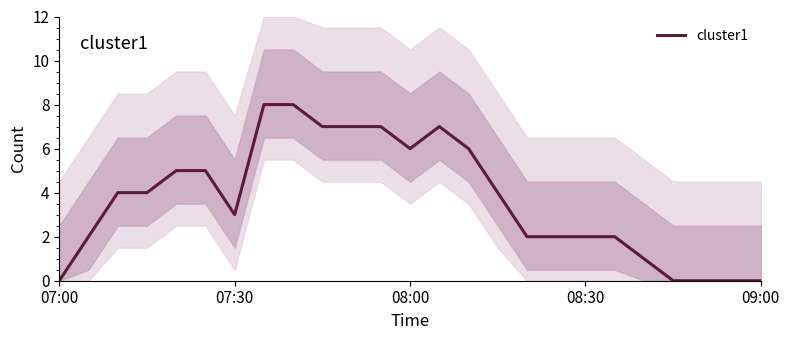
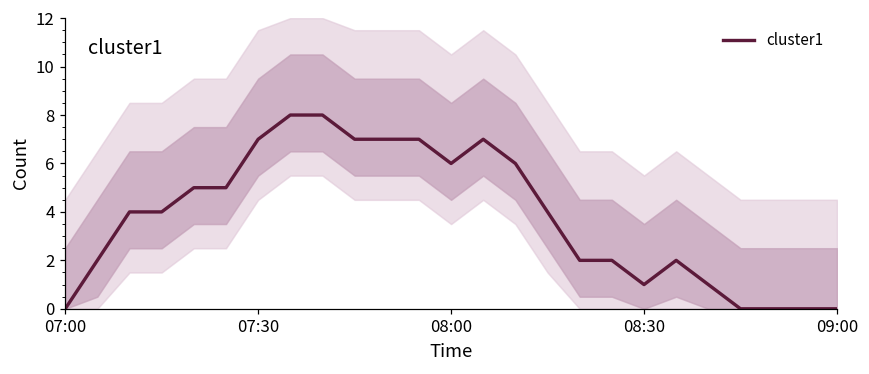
cluster1, 07:30: 3 -> 7
cluster1, 08:30: 2 -> 1
